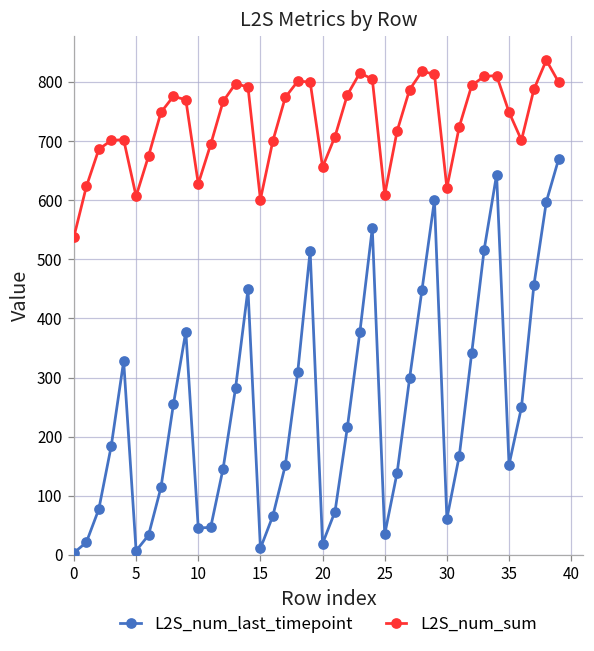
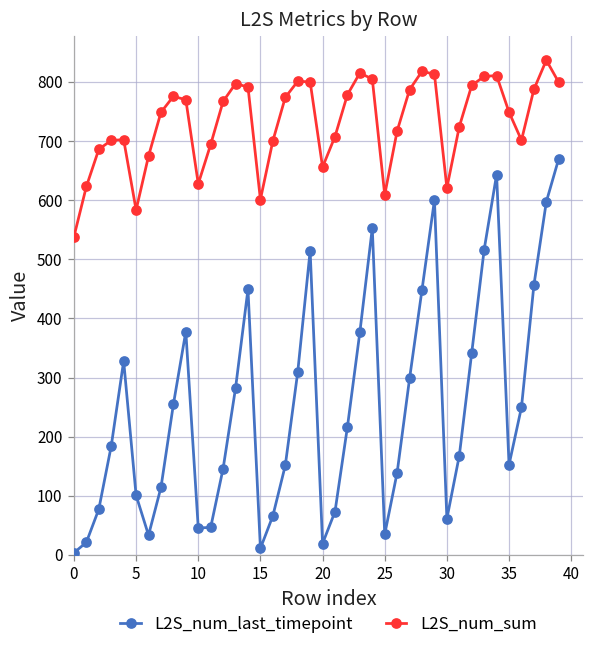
L2S_num_last_timepoint, 5: 10 -> 100
L2S_num_sum, 5: 610 -> 580
